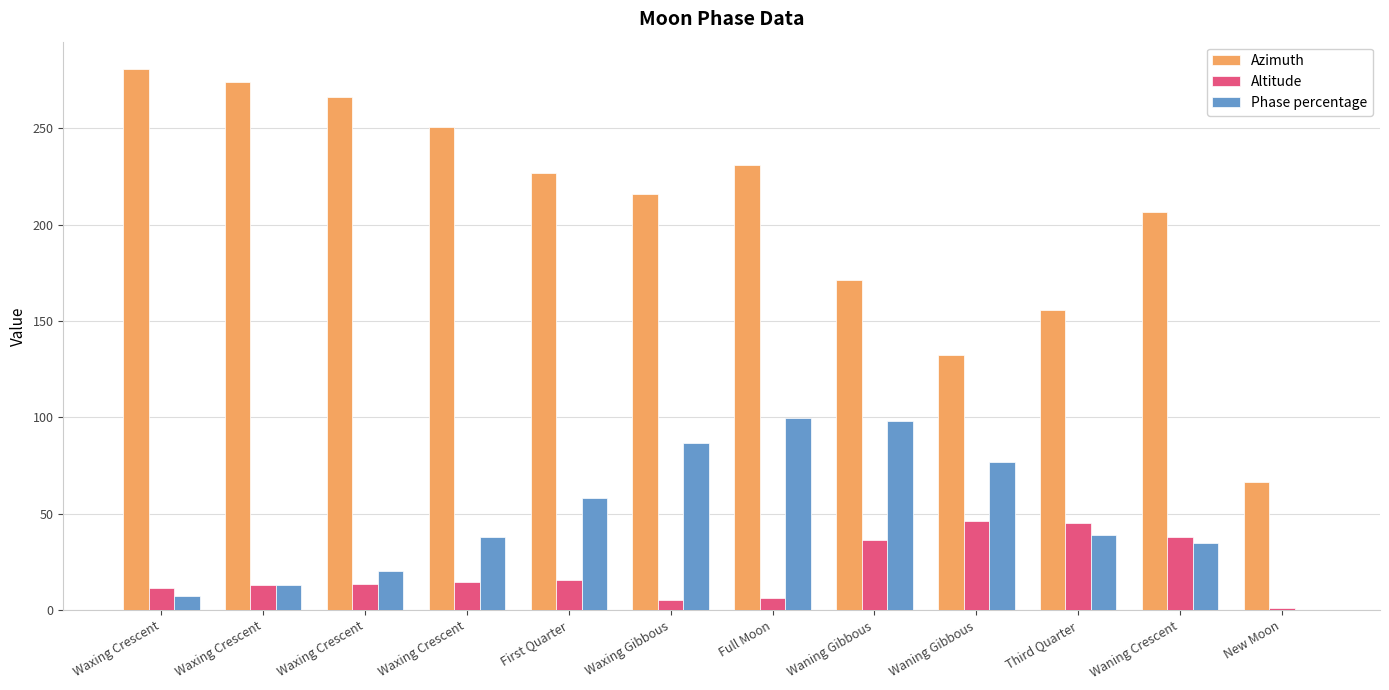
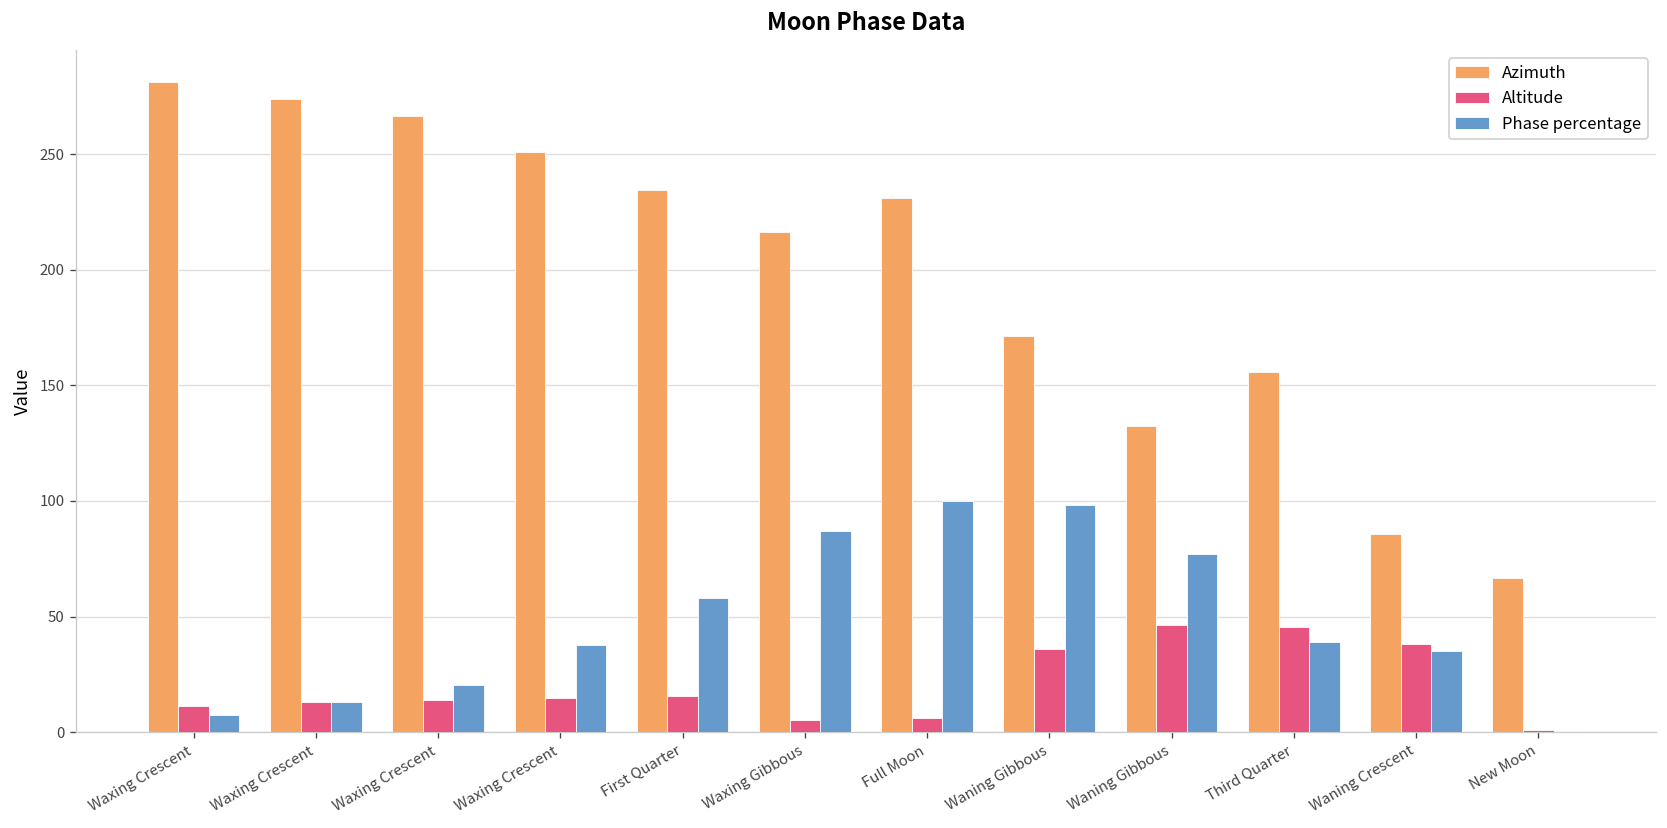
Azimuth, First Quarter: 227 -> 235
Azimuth, Waning Crescent: 207 -> 86
